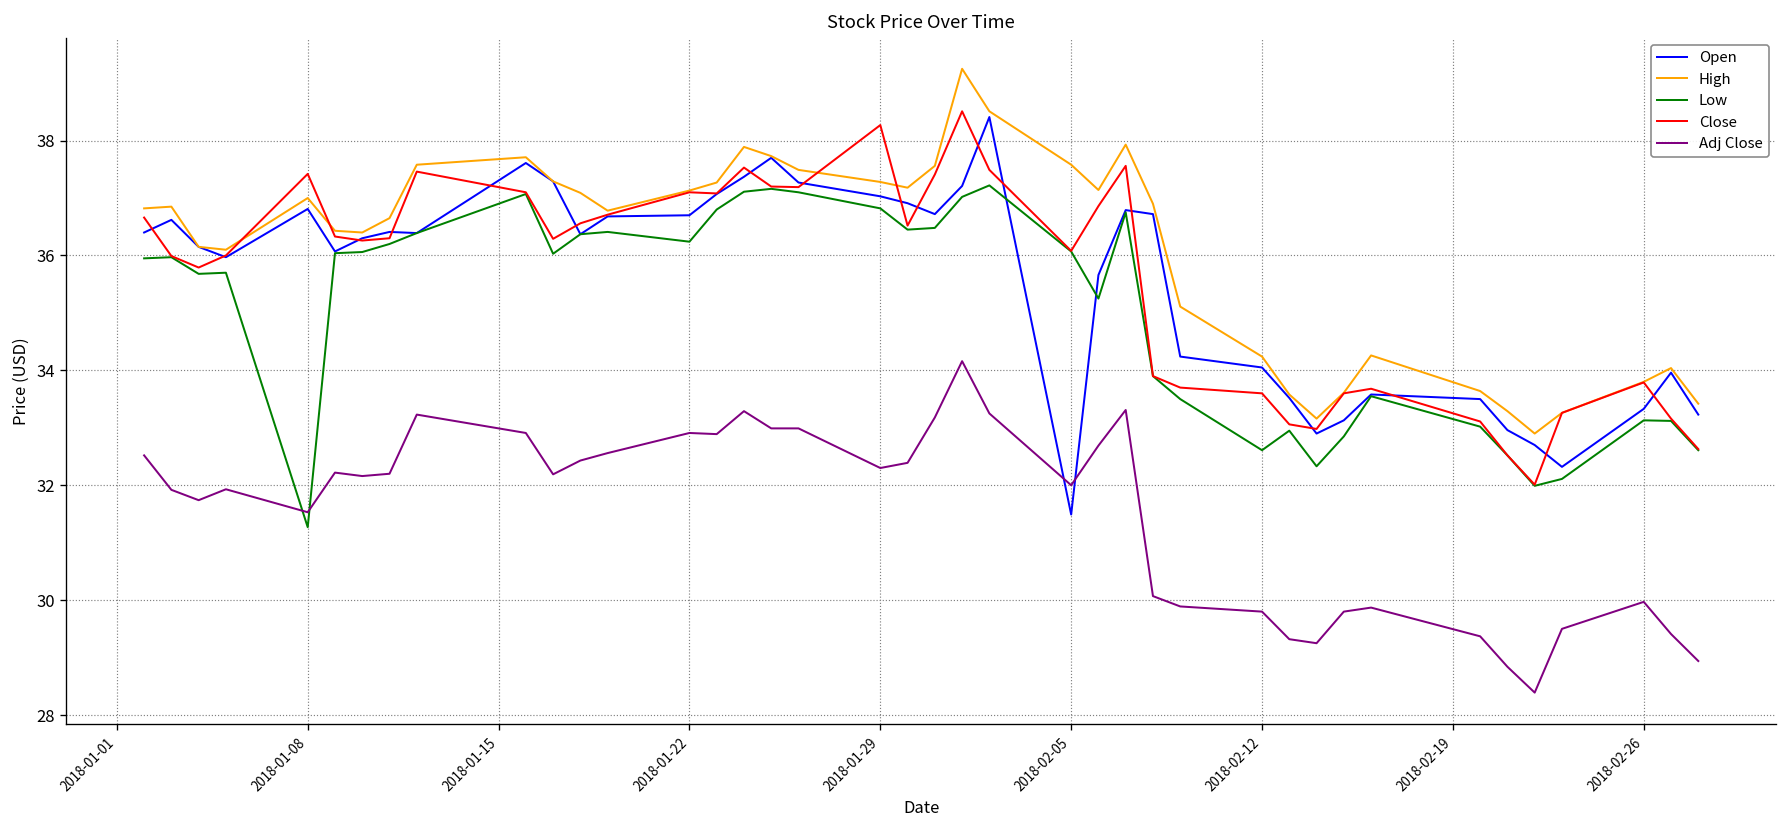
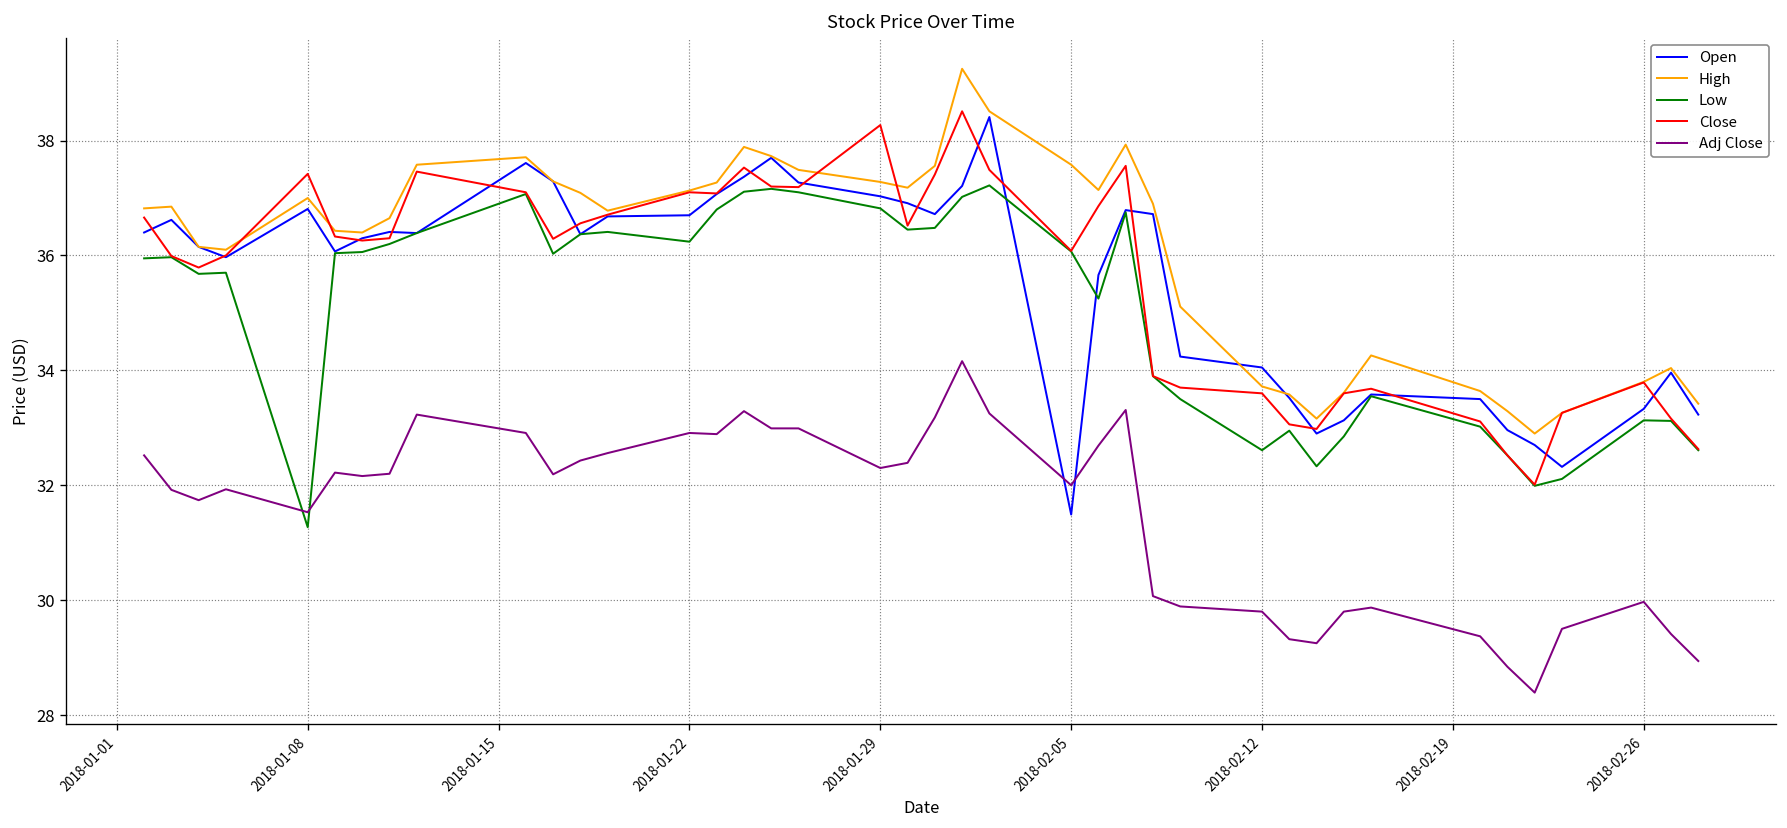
High, 2018-02-12: 34.2 -> 33.7
